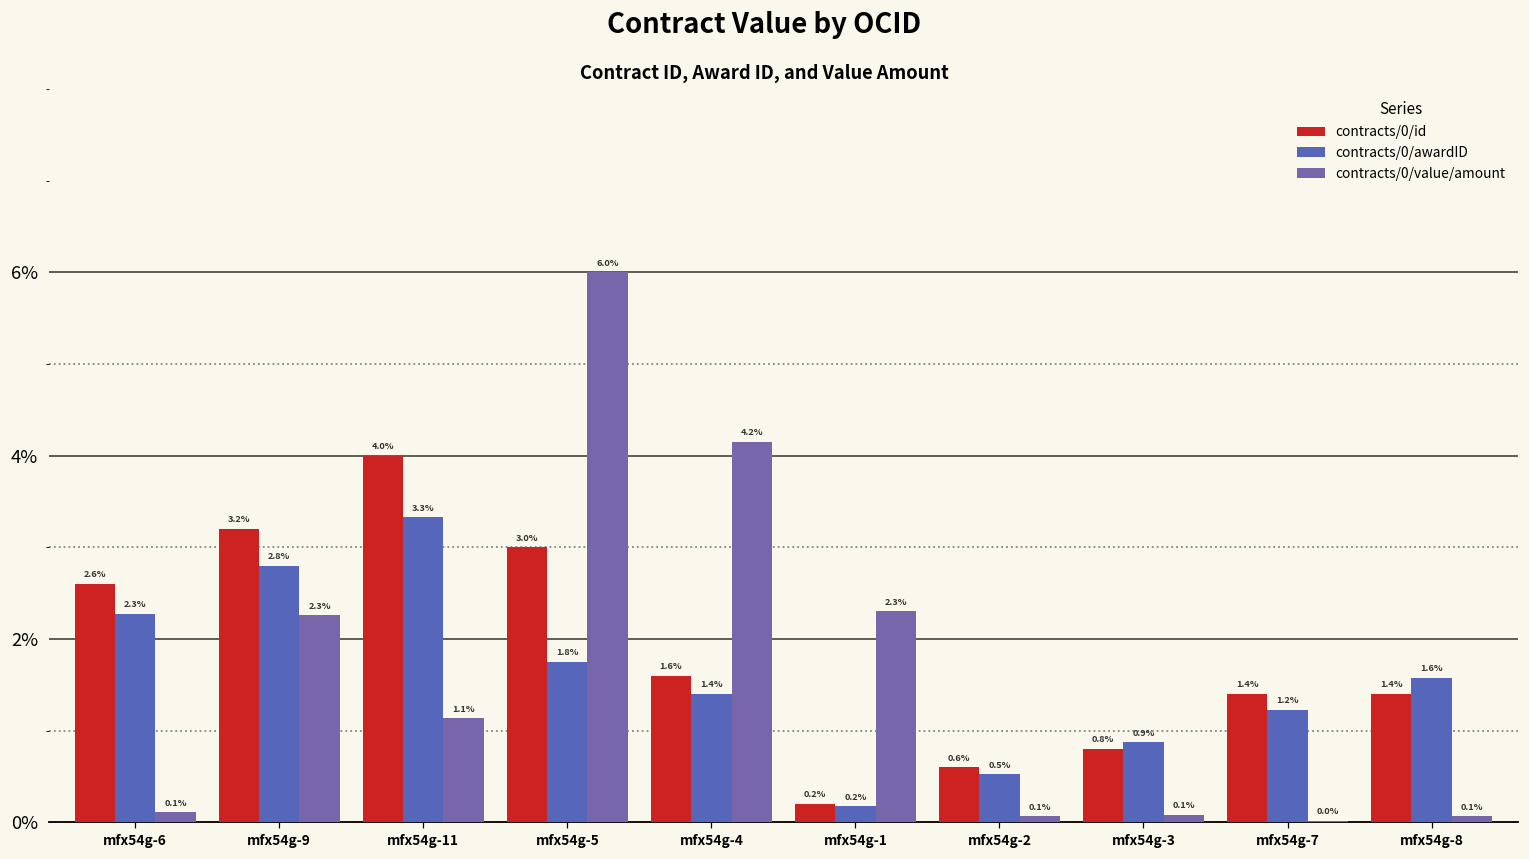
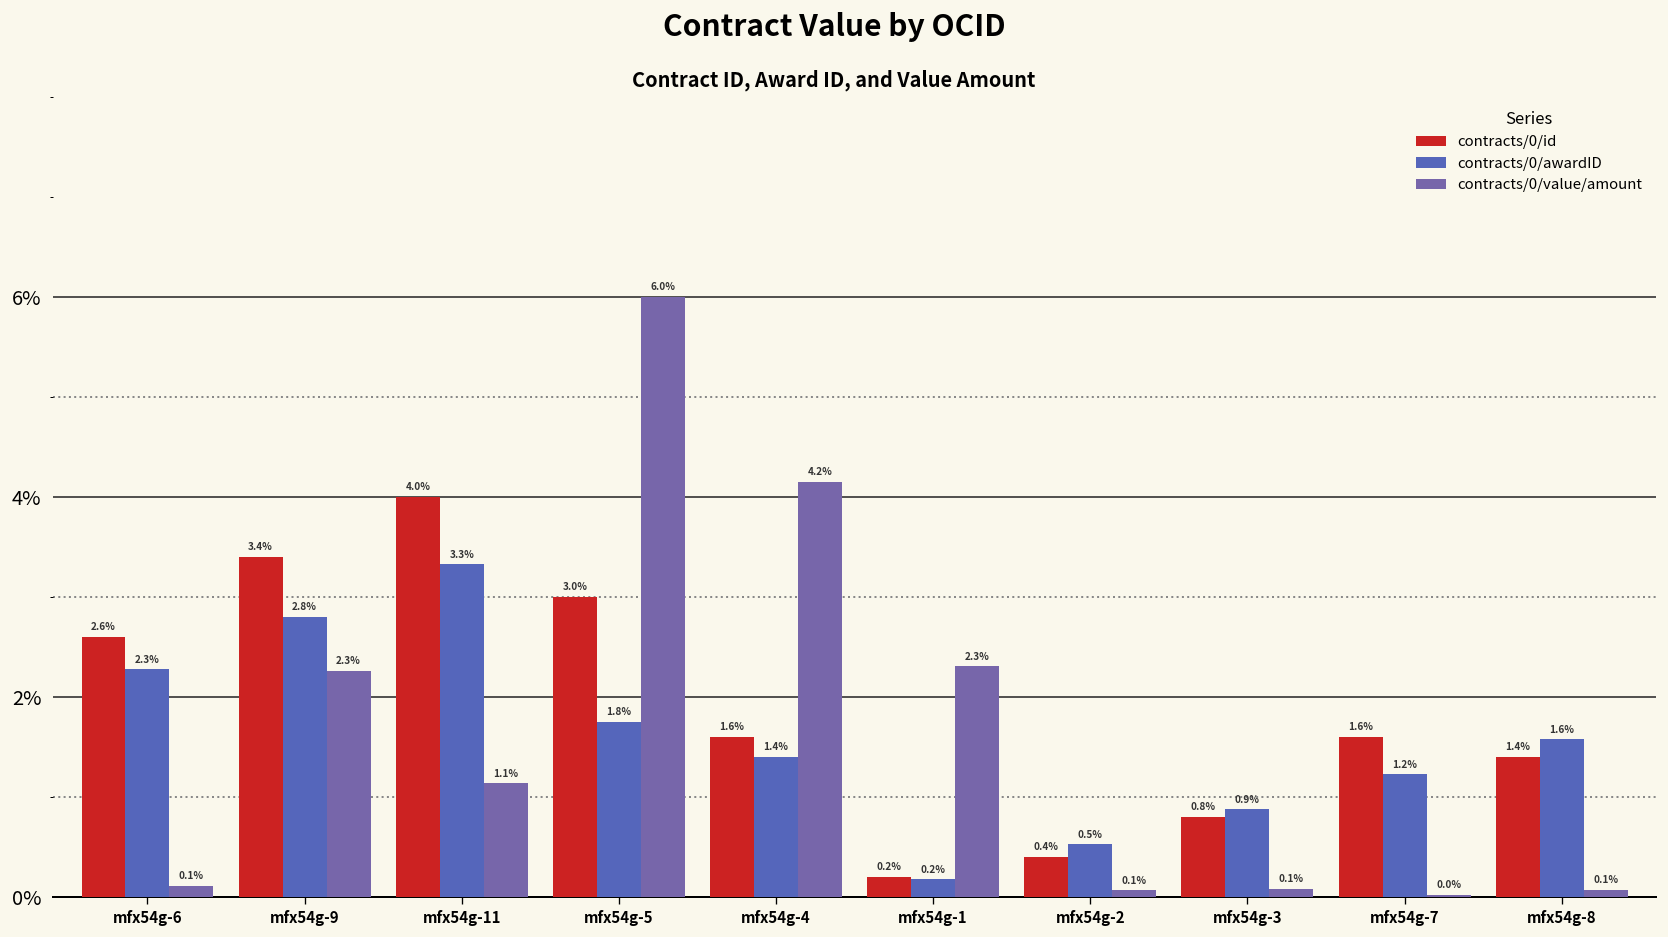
contracts/0/id, mfx54g-9: 3.2% -> 3.4%
contracts/0/id, mfx54g-2: 0.6% -> 0.4%
contracts/0/id, mfx54g-7: 1.4% -> 1.6%
